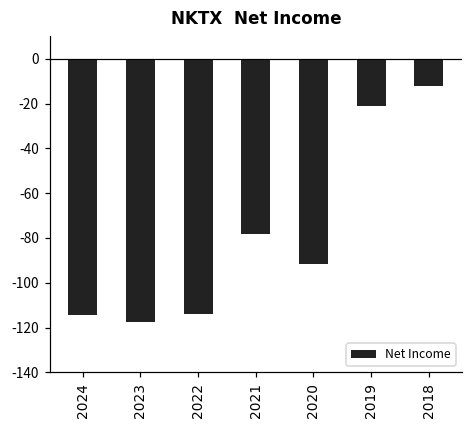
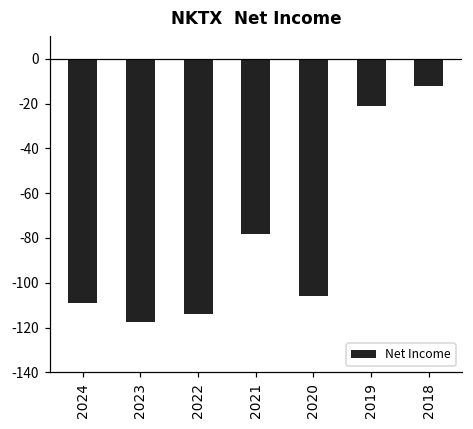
2024: -115 -> -109
2020: -91 -> -106
